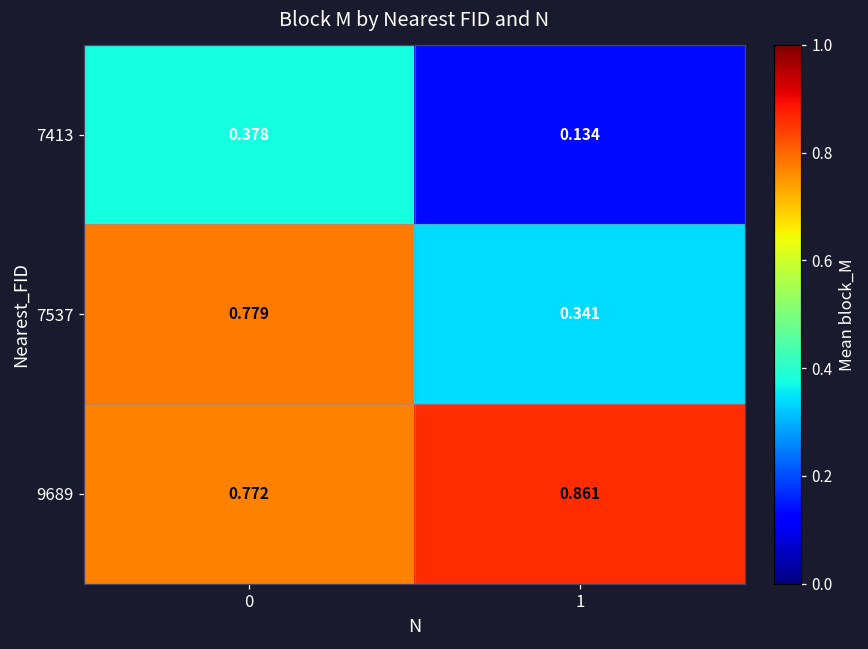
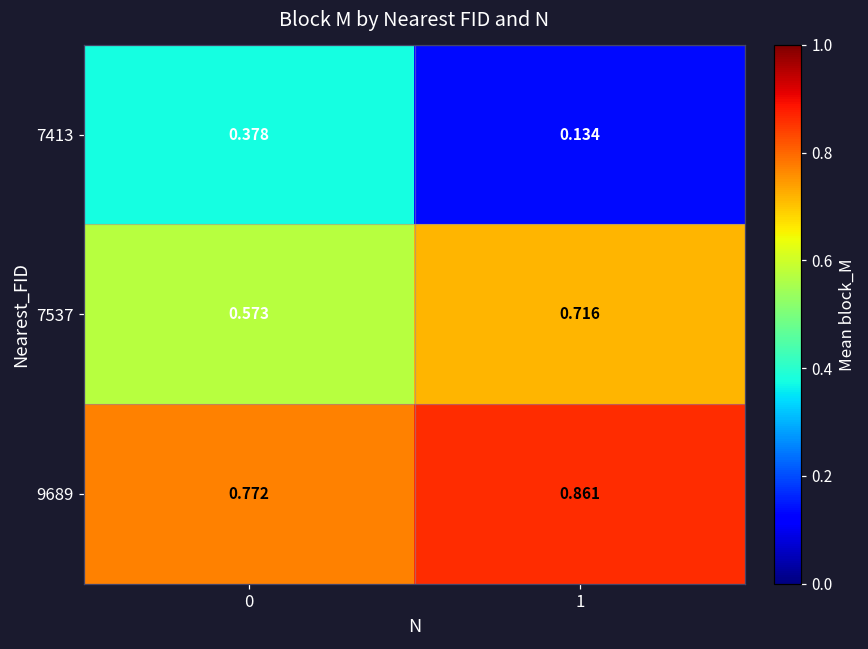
7537, 0: 0.779 -> 0.573
7537, 1: 0.341 -> 0.716
